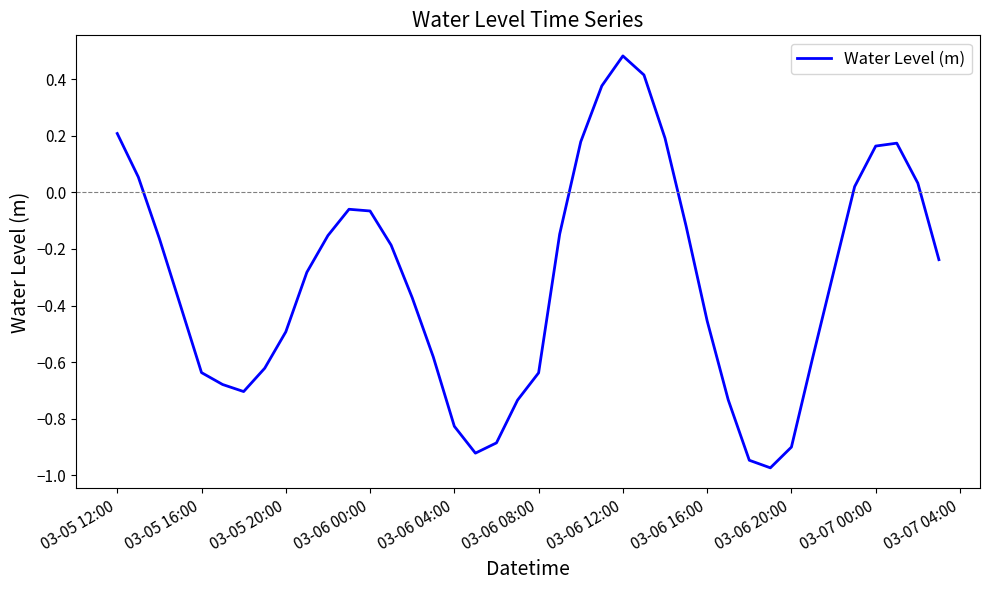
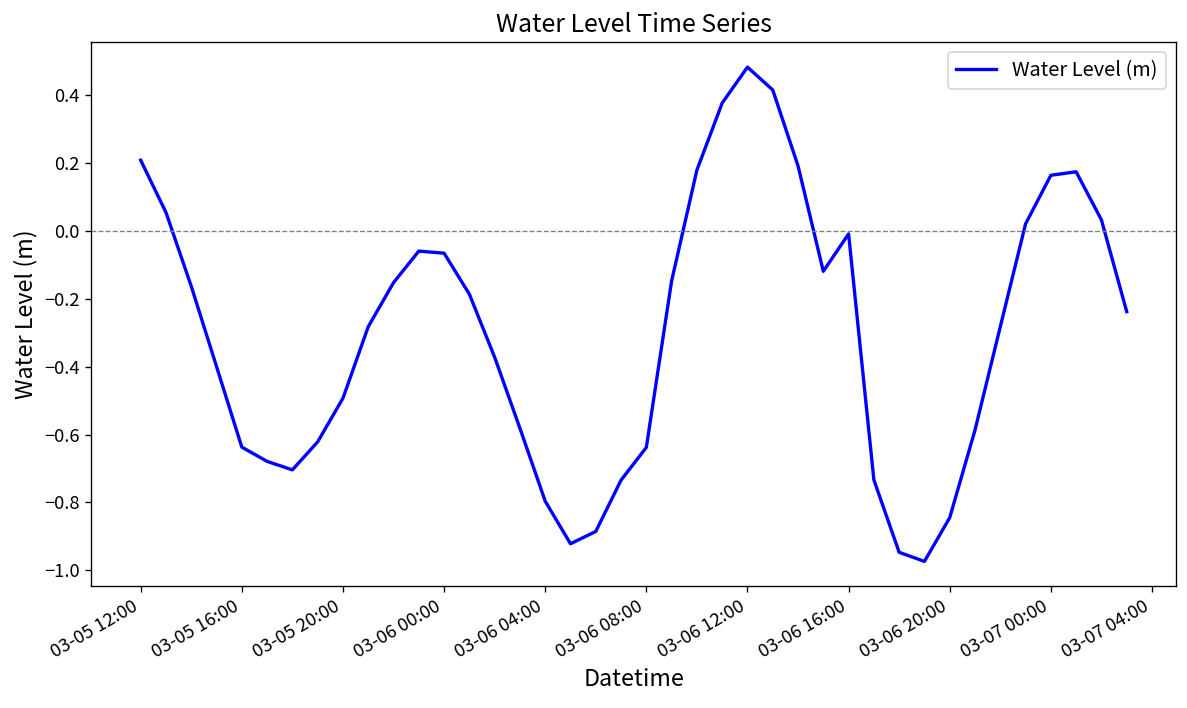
03-06 04:00: -0.83 -> -0.80
03-06 16:00: -0.45 -> -0.01
03-06 20:00: -0.90 -> -0.84
